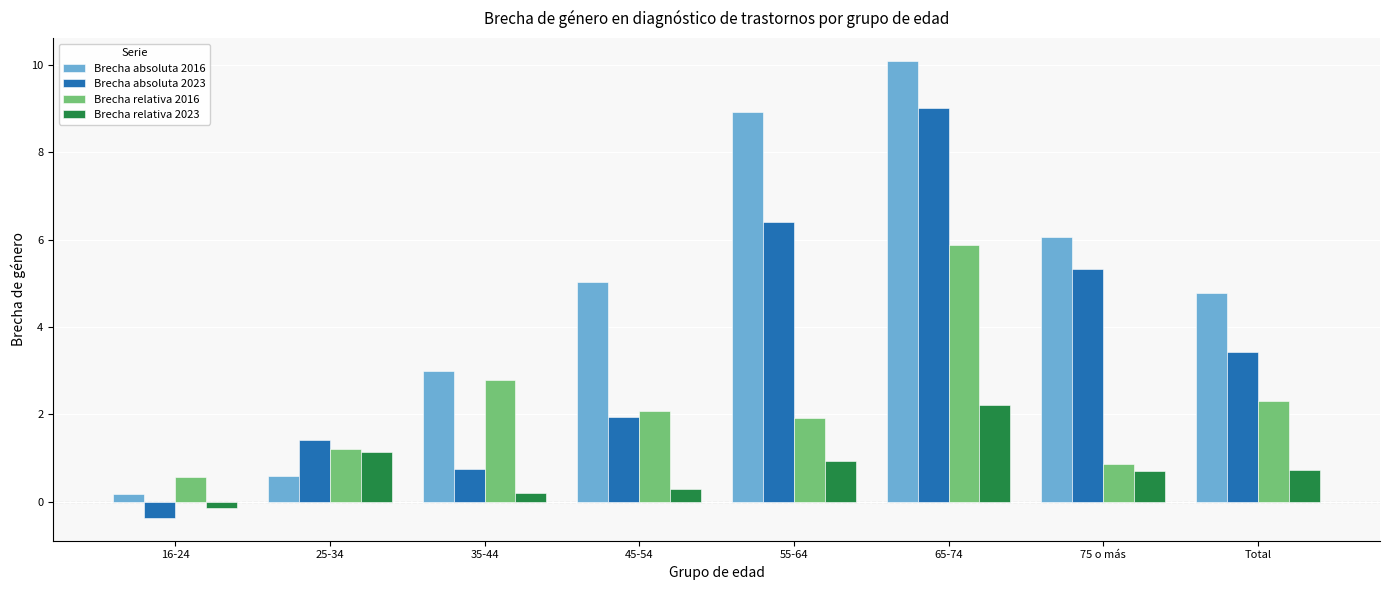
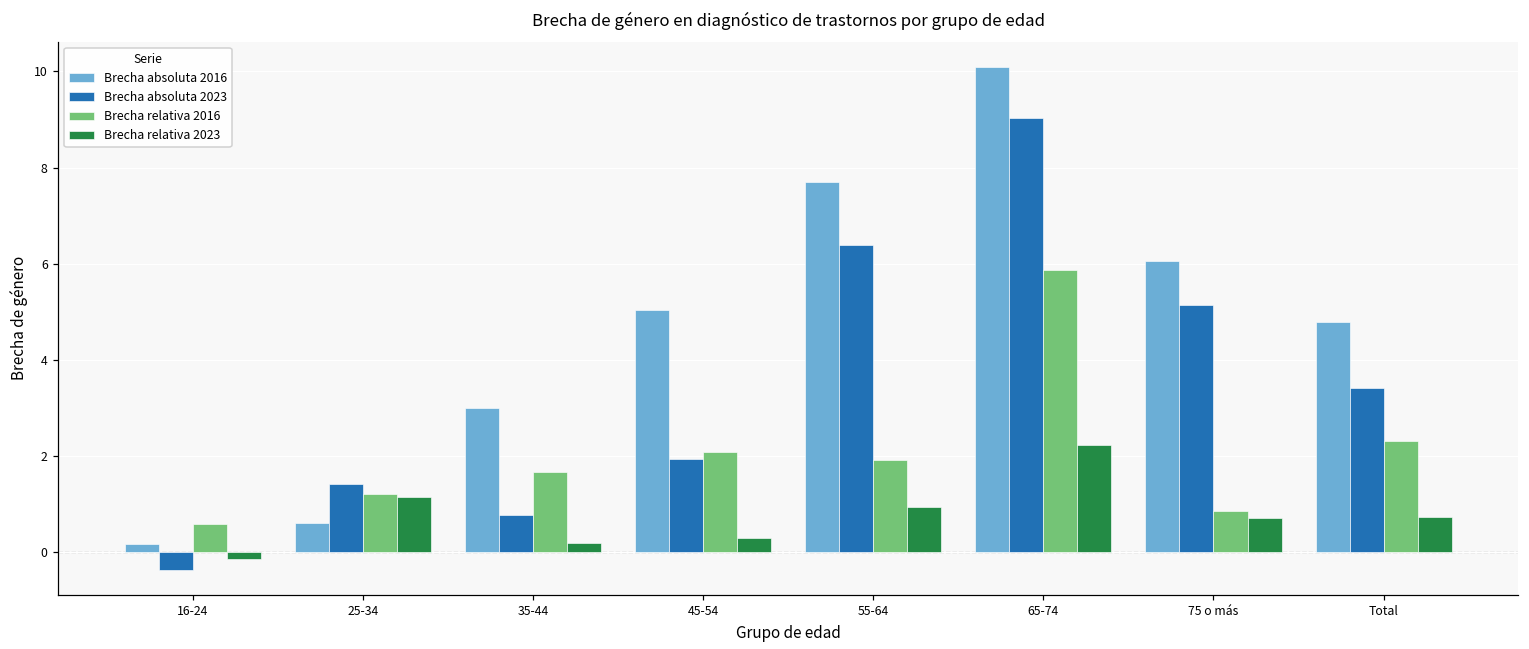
Brecha relativa 2016, 35-44: 2.8 -> 1.7
Brecha absoluta 2016, 55-64: 8.9 -> 7.7
Brecha absoluta 2023, 75 o más: 5.3 -> 5.1
